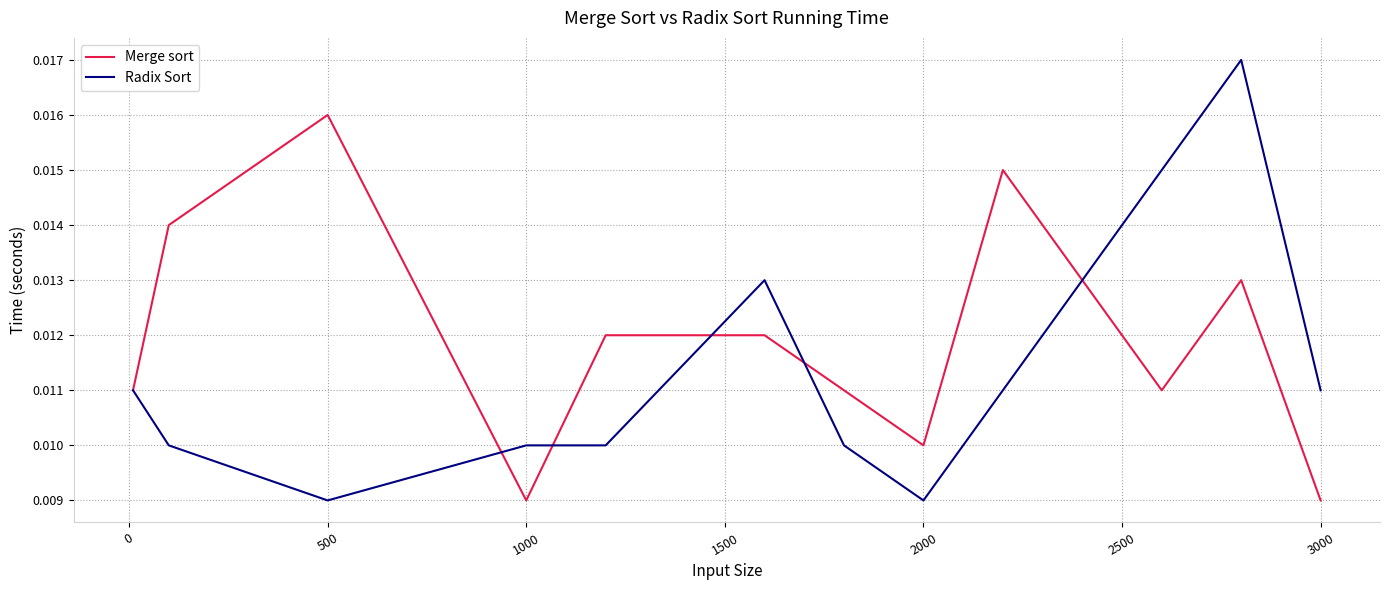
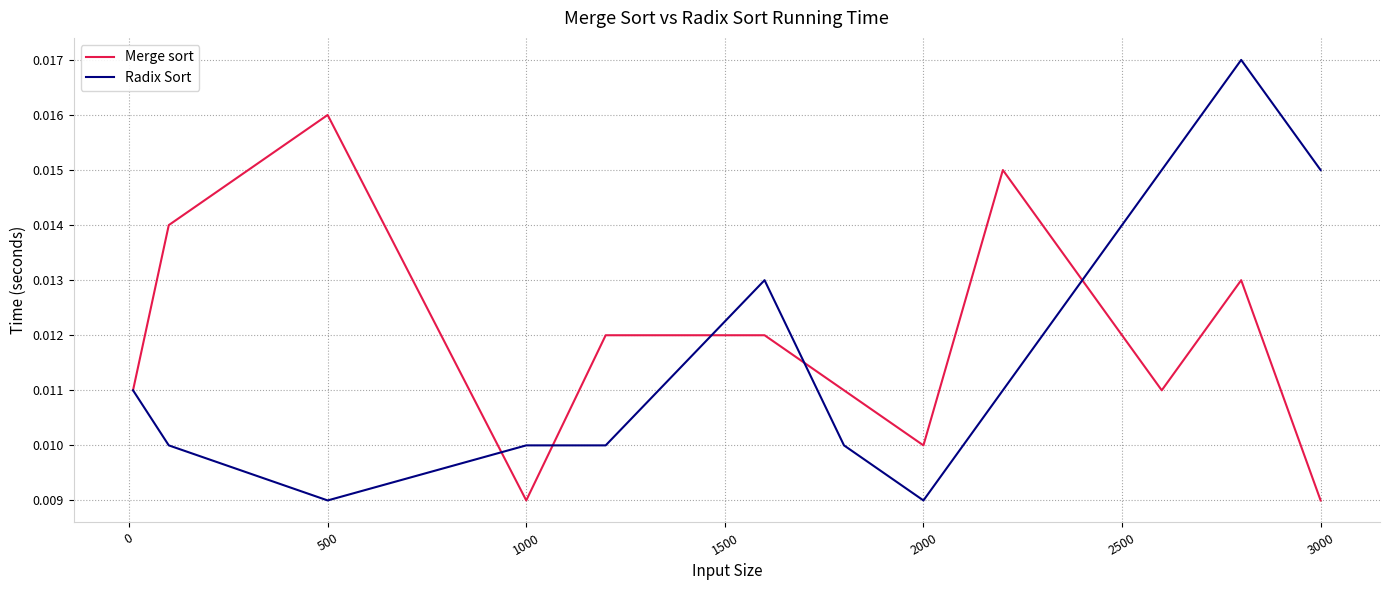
Radix Sort, 3000: 0.011 -> 0.015
